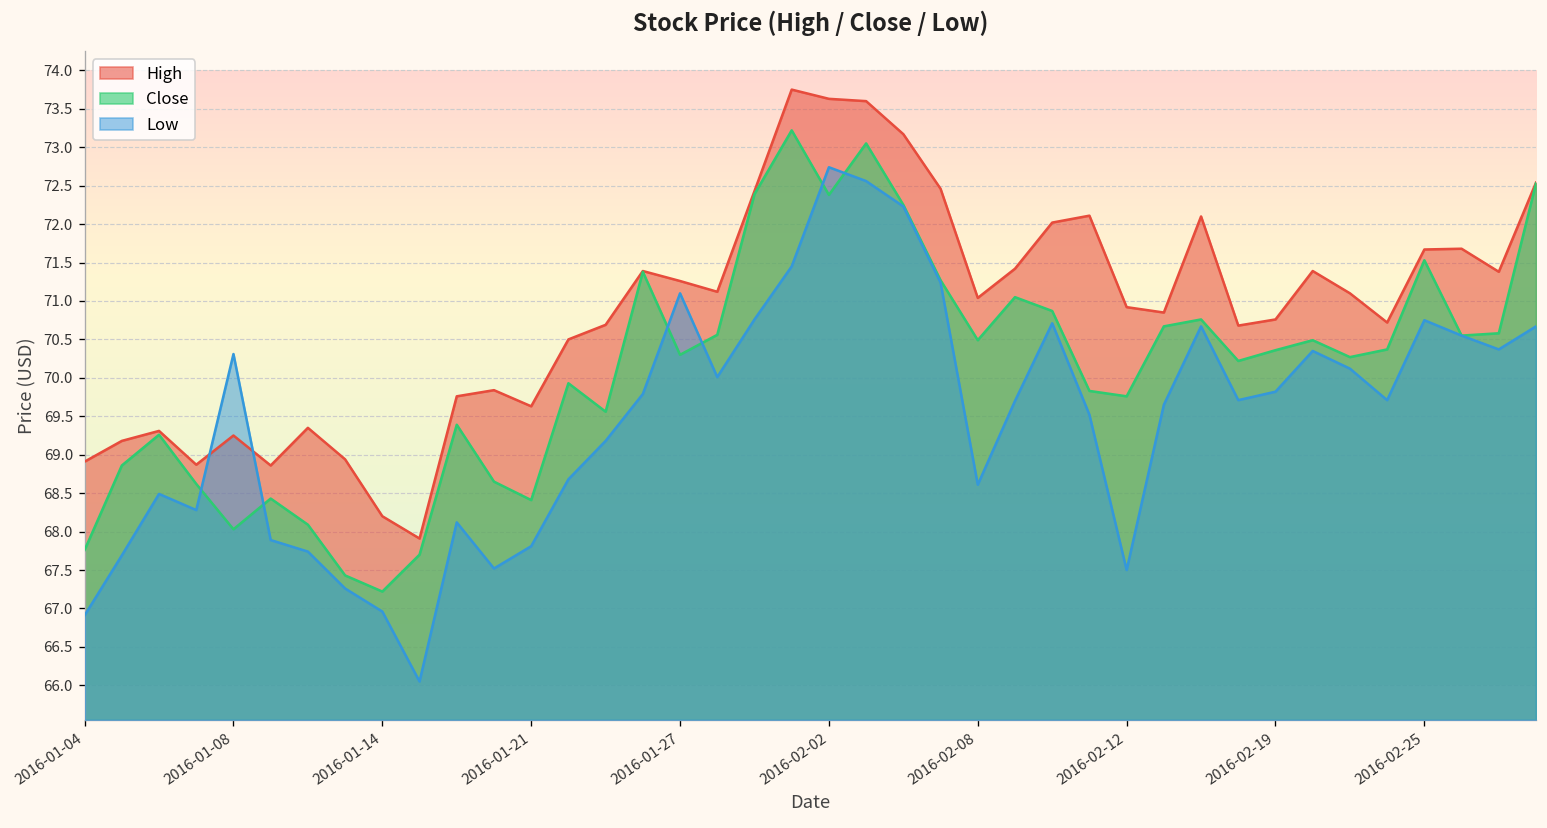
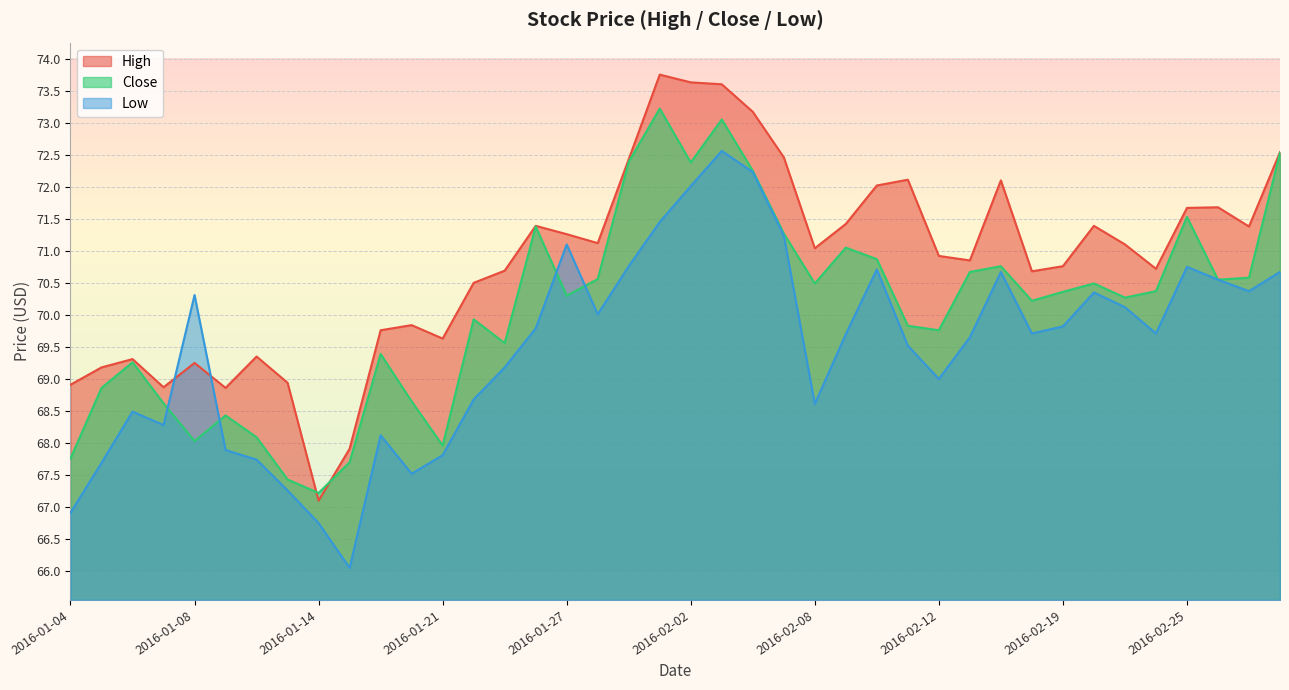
High, 2016-01-14: 68.2 -> 67.1
Low, 2016-01-14: 67.0 -> 66.8
Close, 2016-01-21: 68.4 -> 68.0
Low, 2016-02-02: 72.7 -> 72.0
Low, 2016-02-12: 67.5 -> 69.0
